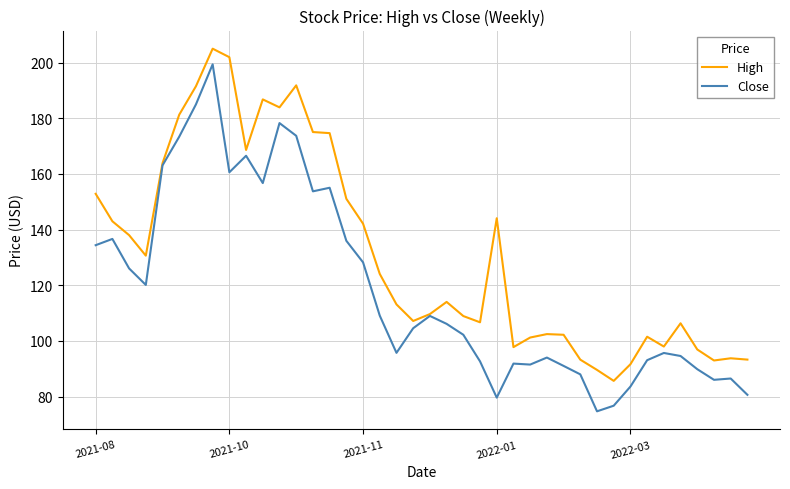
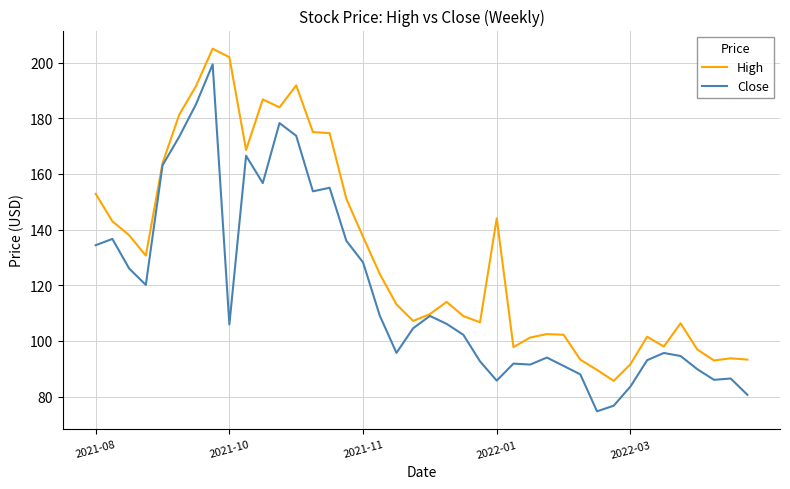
Close, 2021-10: 161 -> 106
High, 2021-11: 142 -> 137
Close, 2022-01: 80 -> 86
